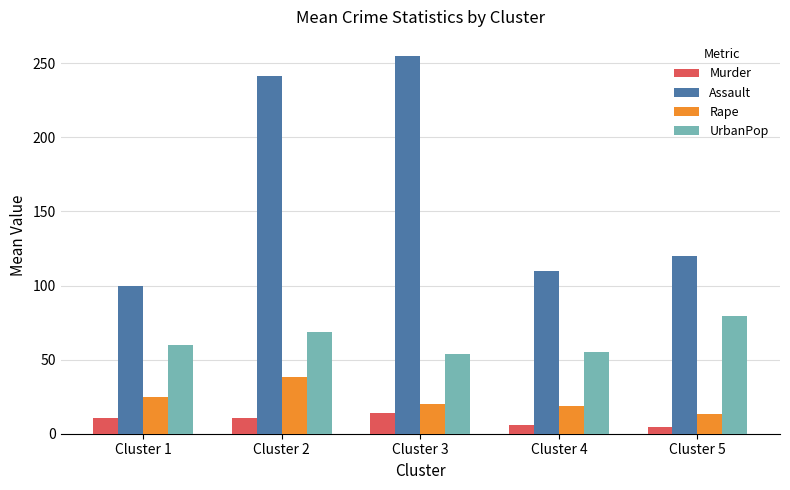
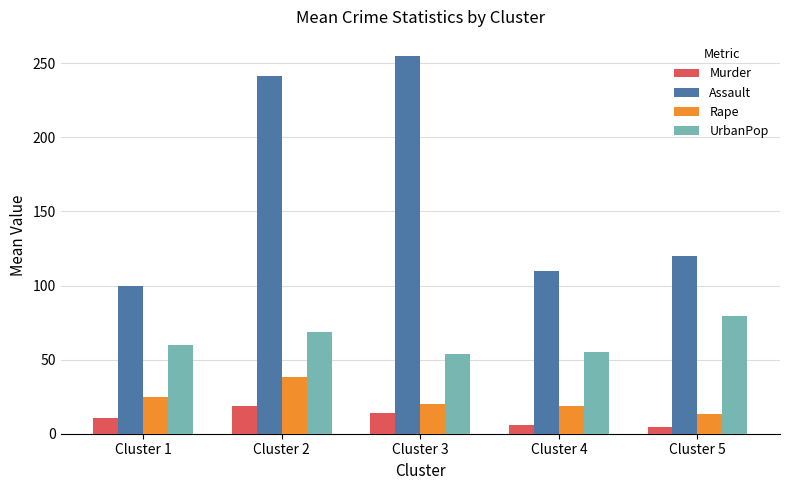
Murder, Cluster 2: 10 -> 19
